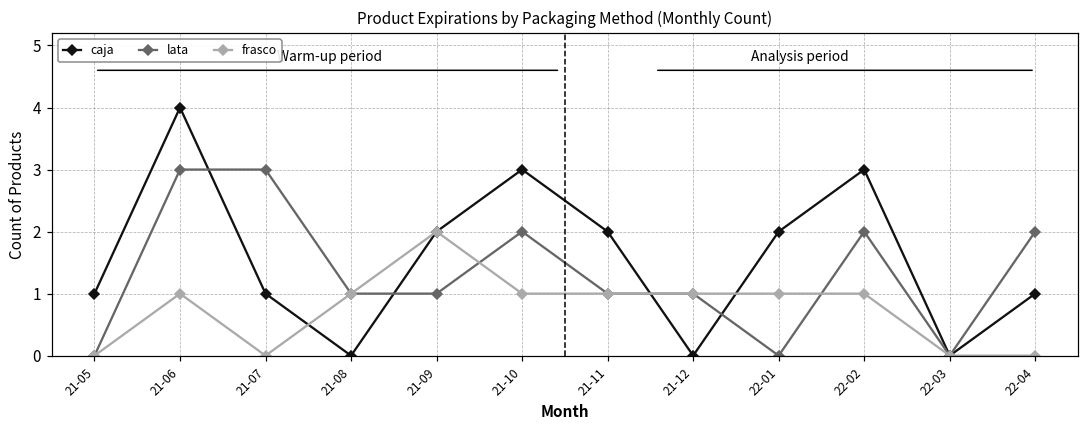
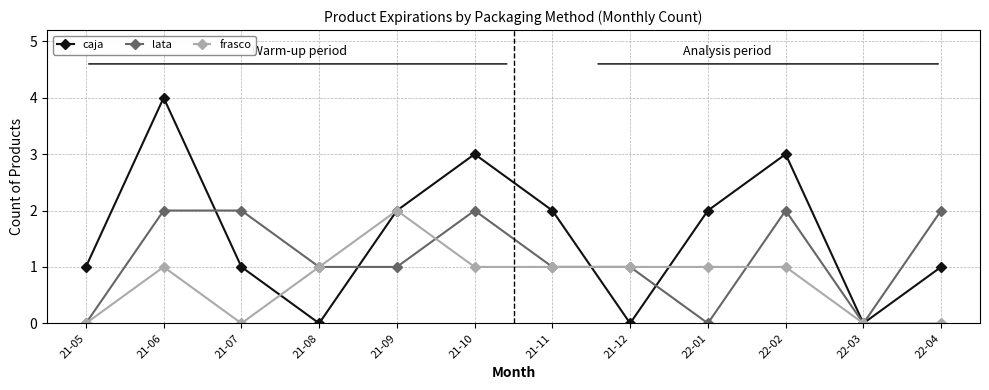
lata, 21-06: 3 -> 2
lata, 21-07: 3 -> 2
